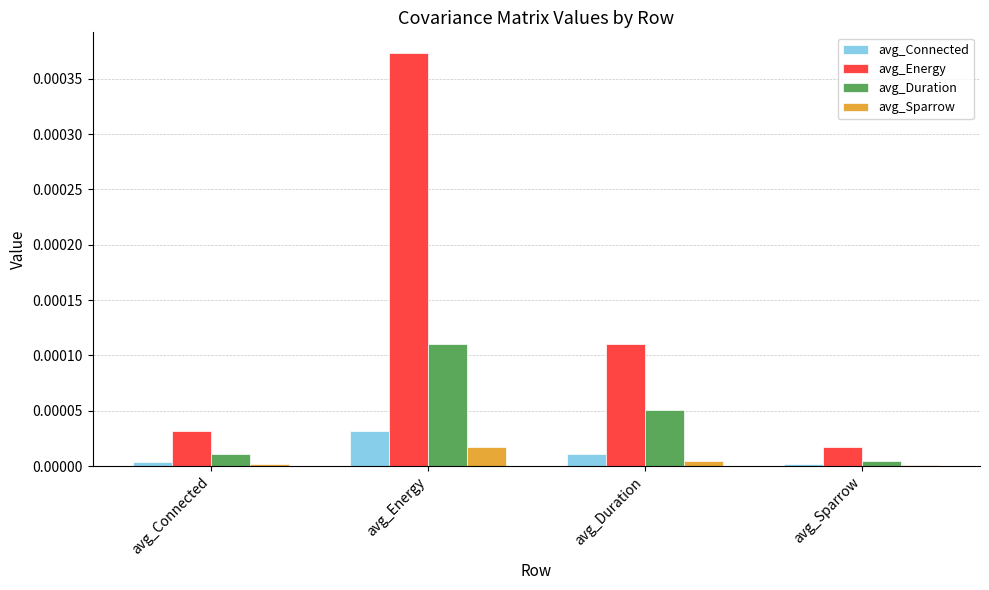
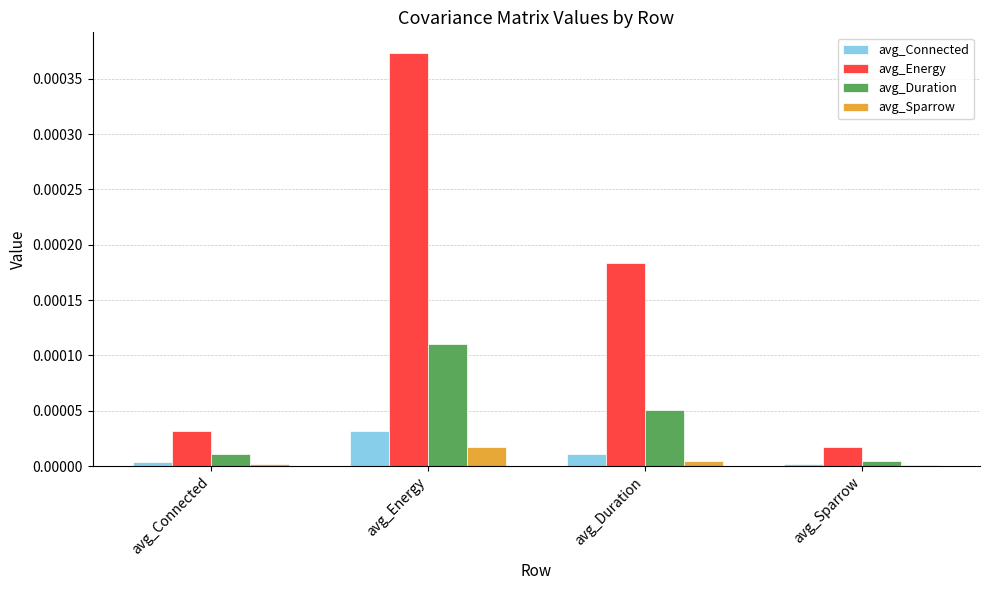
avg_Energy, avg_Duration: 0.000110 -> 0.000183
